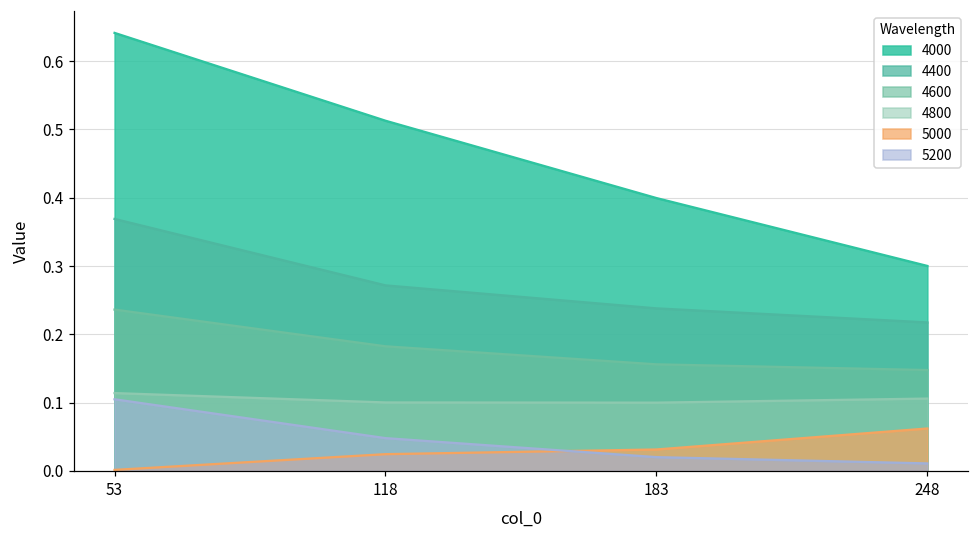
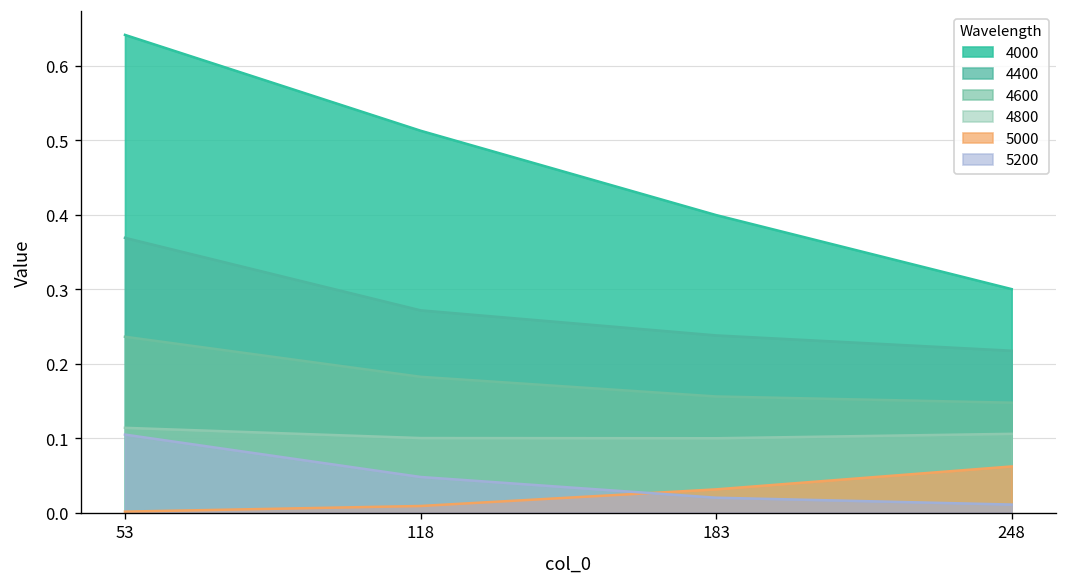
5000, 118: 0.02 -> 0.01
